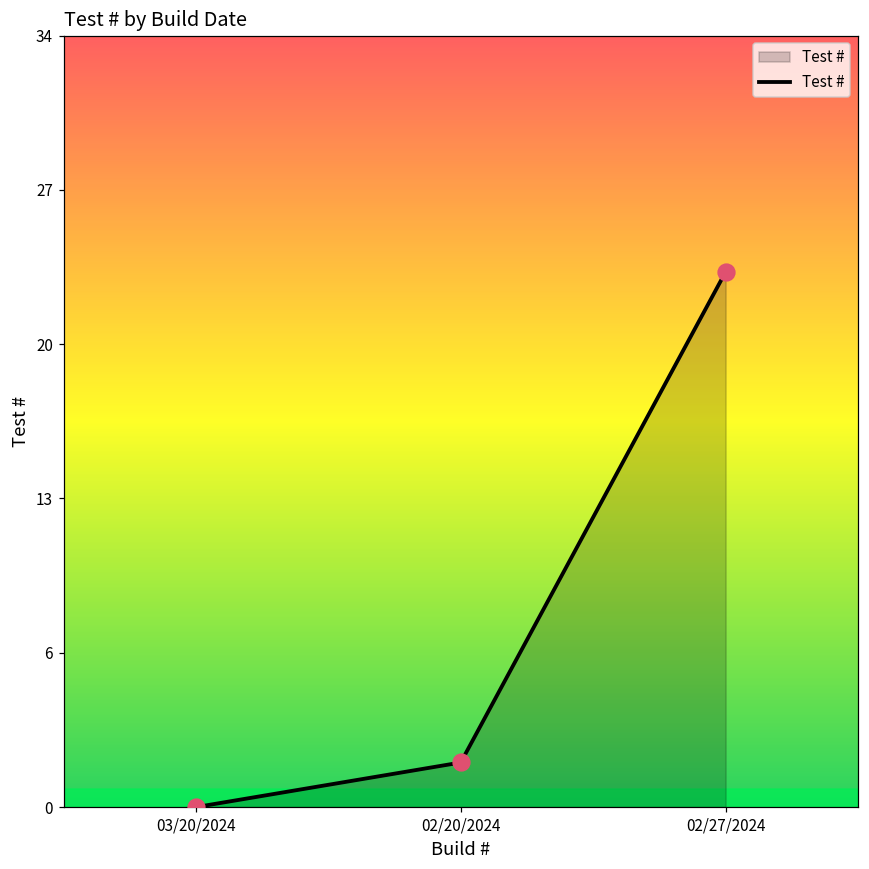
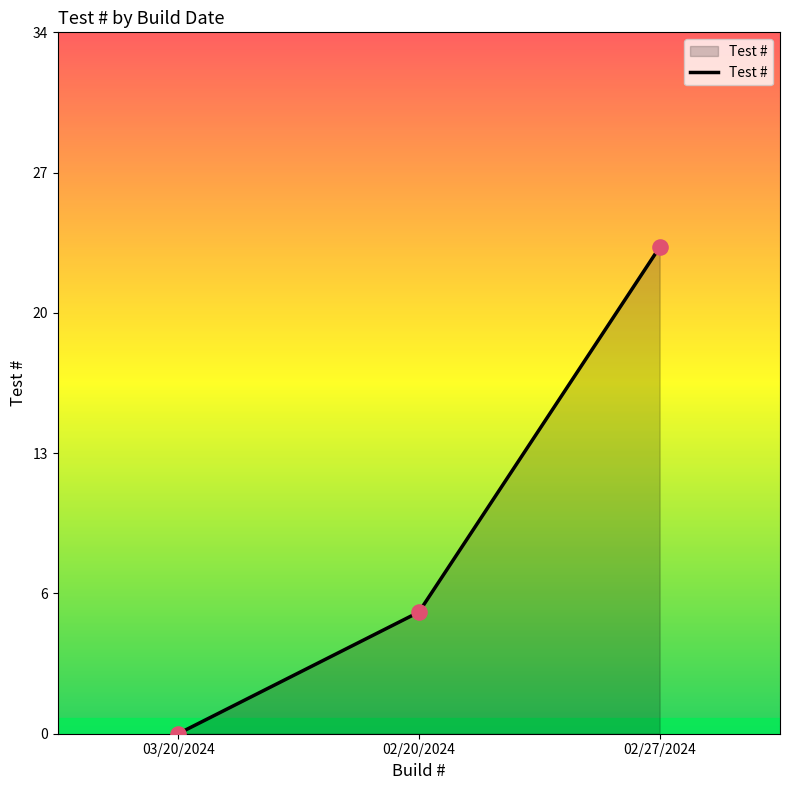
02/20/2024: 2 -> 6
